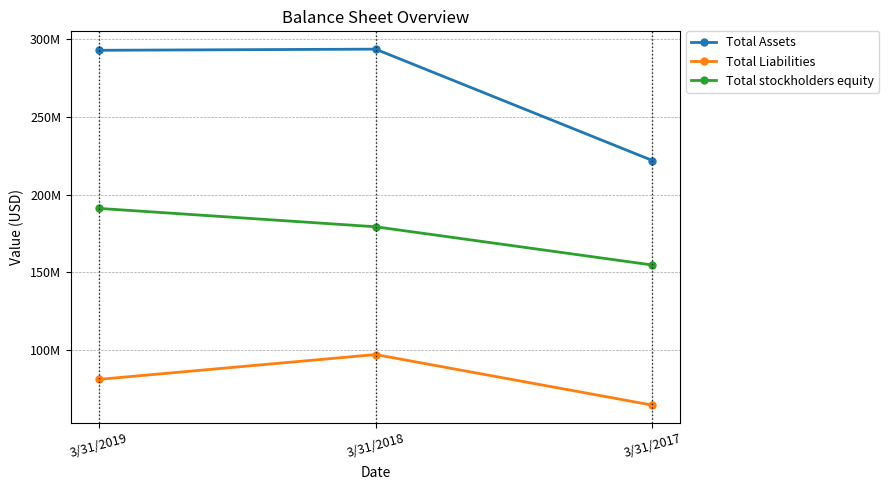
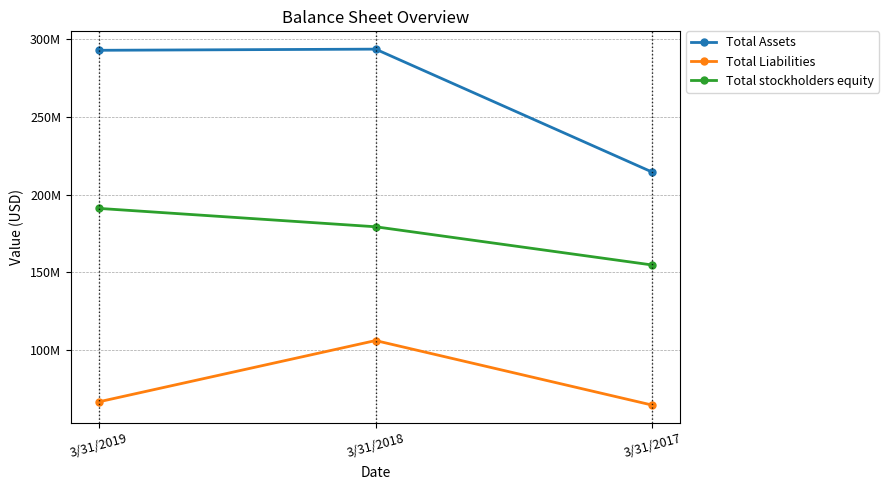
Total Liabilities, 3/31/2019: 81000000 -> 67000000
Total Liabilities, 3/31/2018: 97000000 -> 106000000
Total Assets, 3/31/2017: 222000000 -> 215000000
